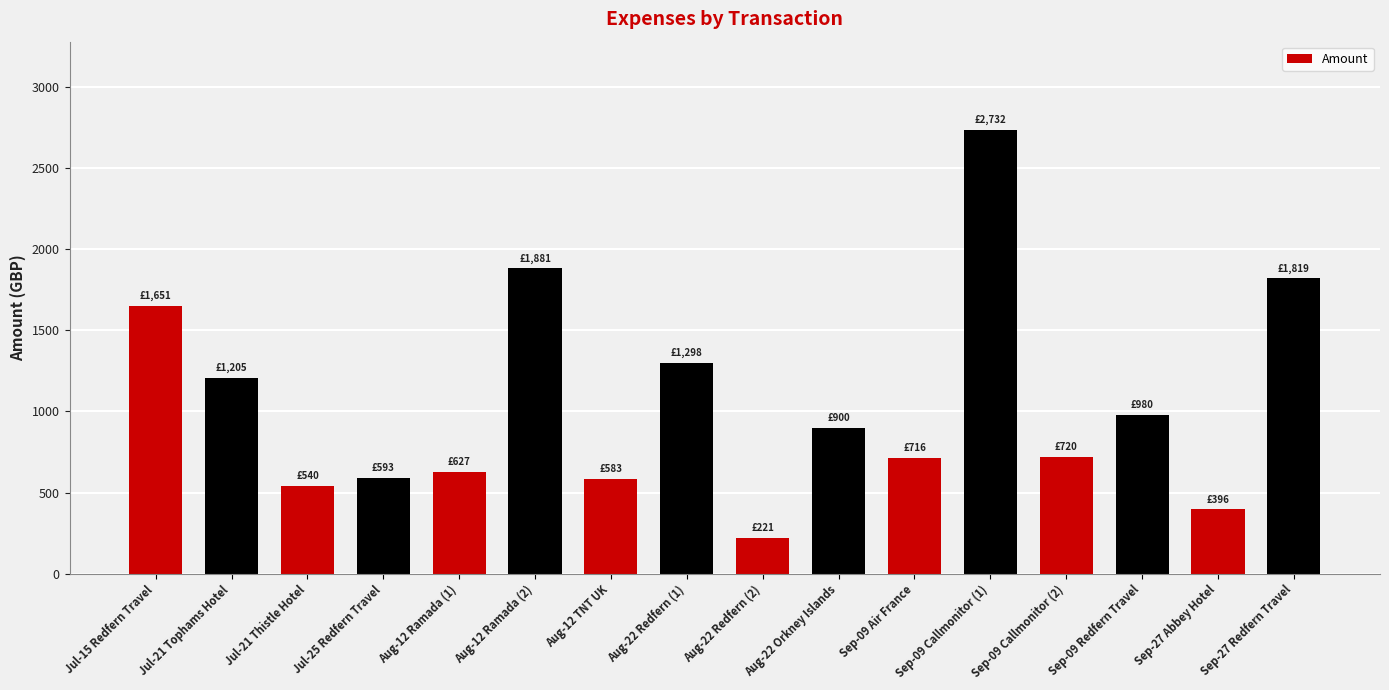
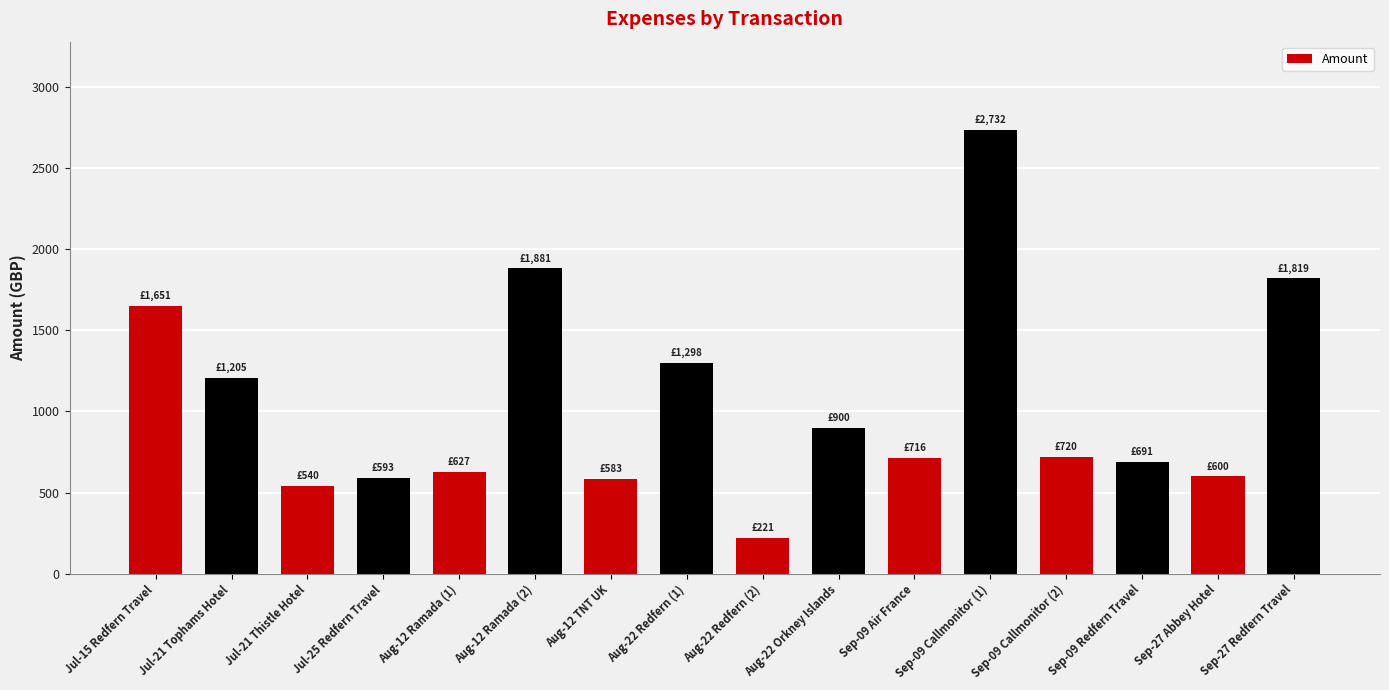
Sep-09 Redfern Travel: £980 -> £691
Sep-27 Abbey Hotel: £396 -> £600
